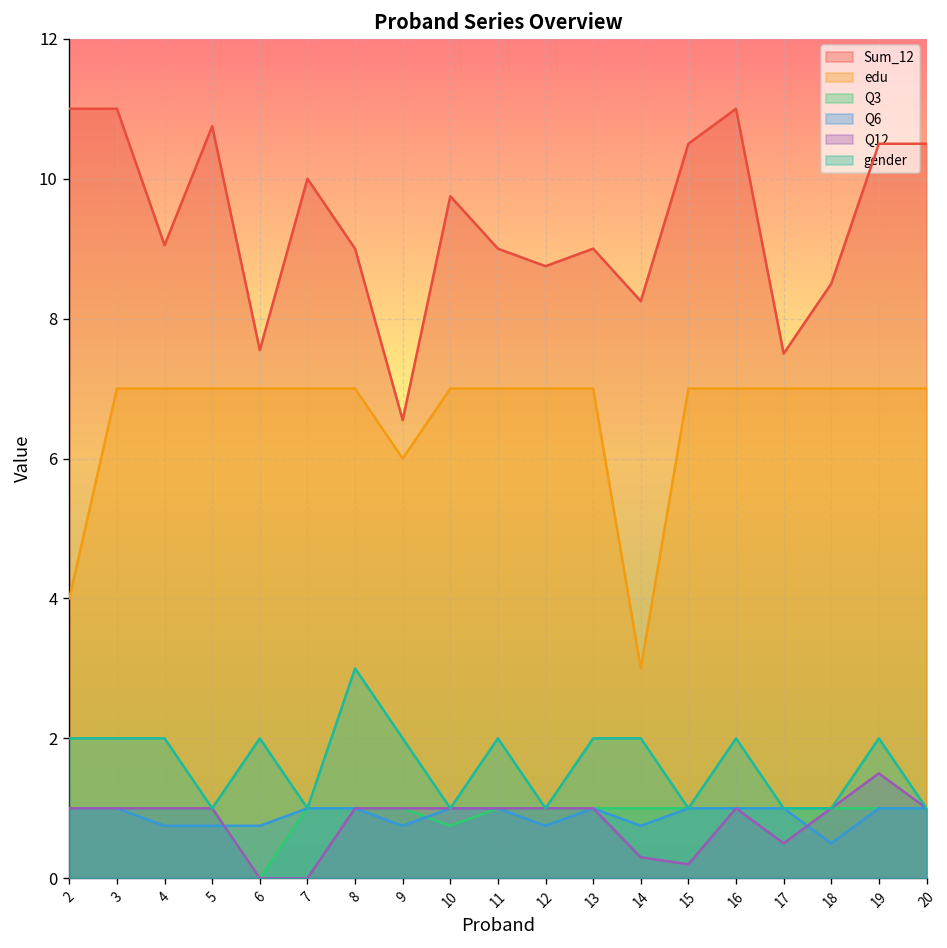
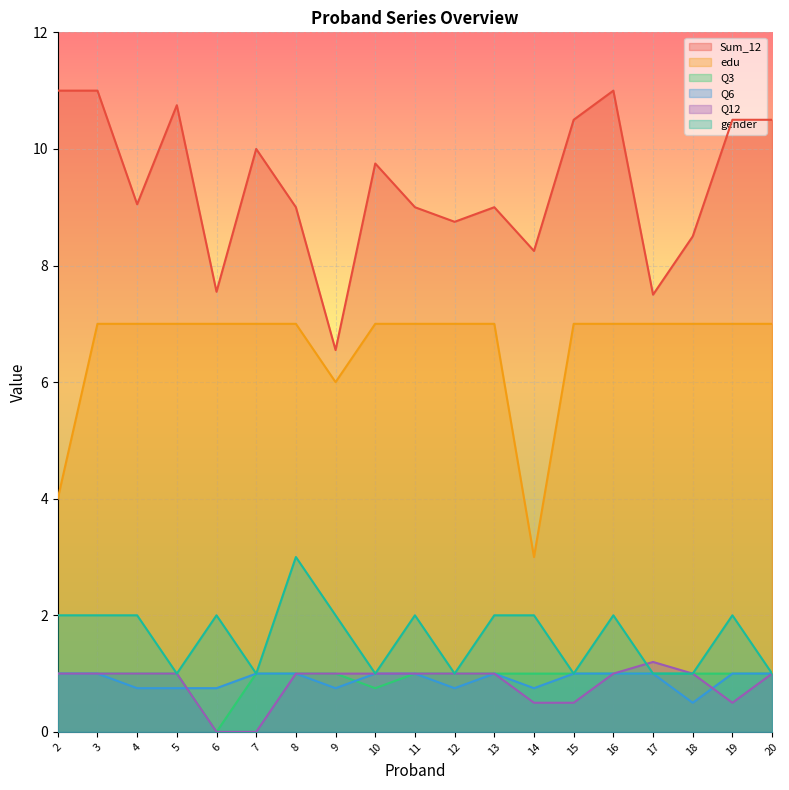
Q12, 14: 0.3 -> 0.5
Q12, 15: 0.2 -> 0.5
Q12, 17: 0.5 -> 1.2
Q12, 19: 1.5 -> 0.5
